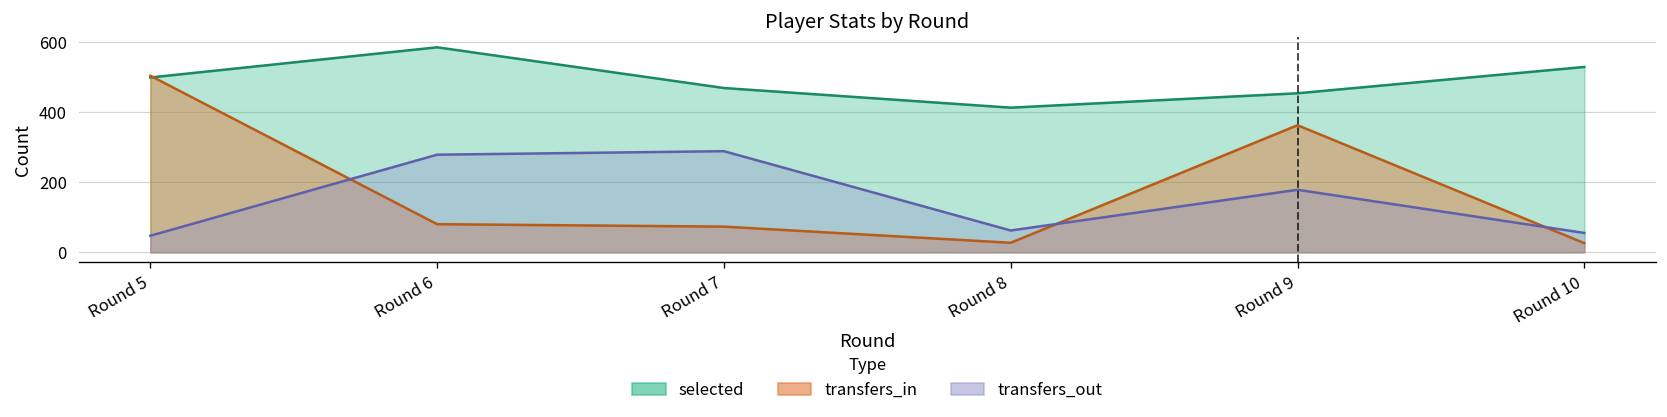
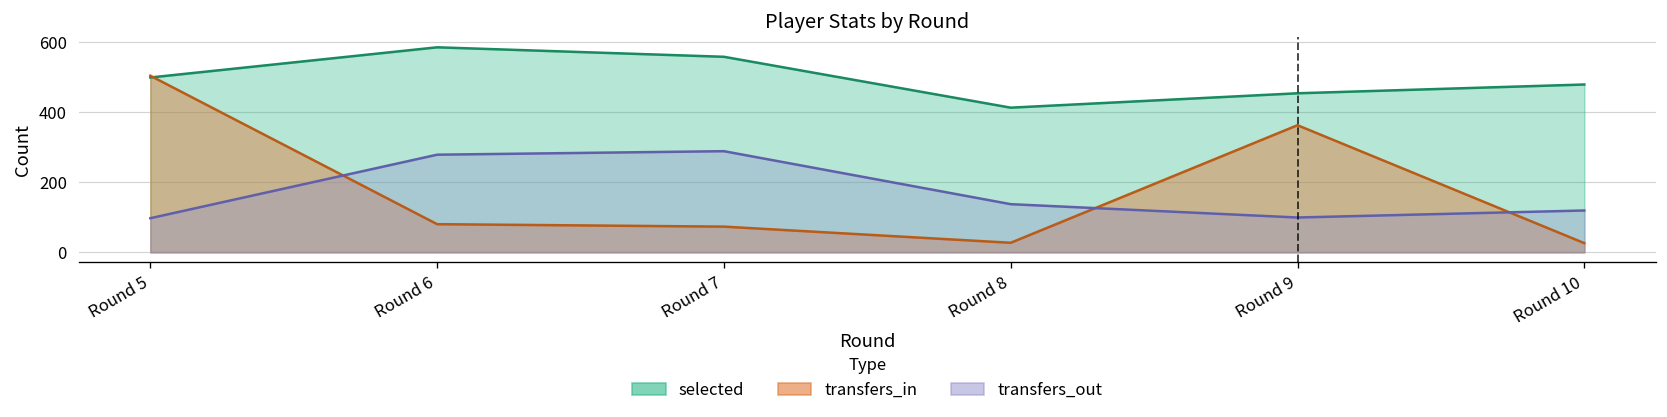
transfers_out, Round 5: 50 -> 100
selected, Round 7: 470 -> 560
transfers_out, Round 8: 60 -> 140
transfers_out, Round 9: 180 -> 100
selected, Round 10: 530 -> 480
transfers_out, Round 10: 60 -> 120
